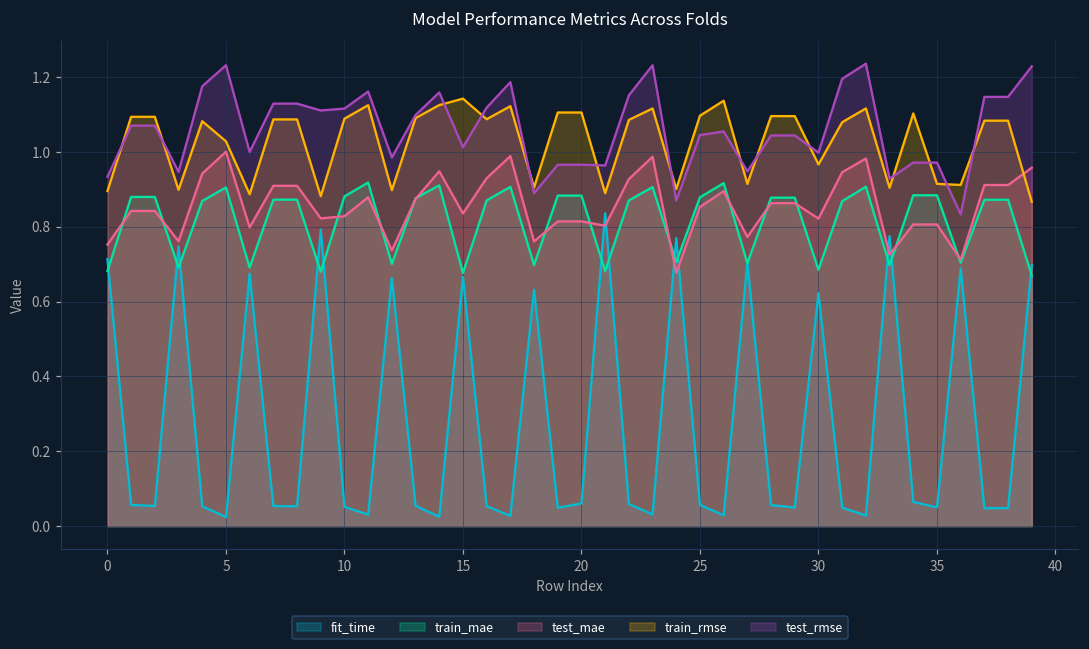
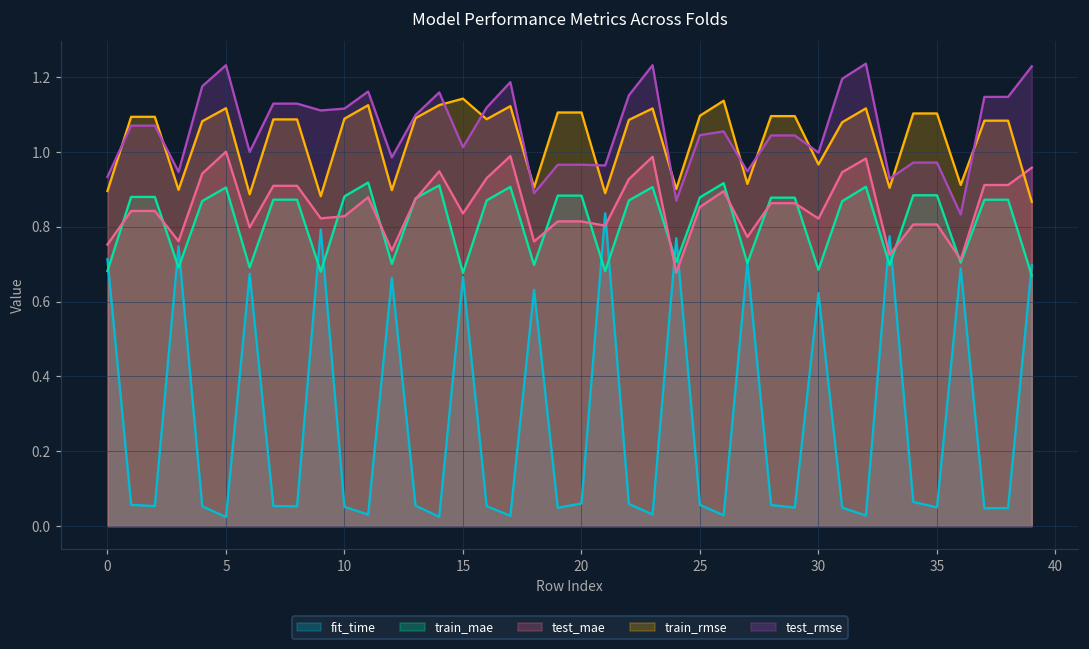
train_rmse, 5: 1.03 -> 1.12
train_rmse, 35: 0.92 -> 1.10
